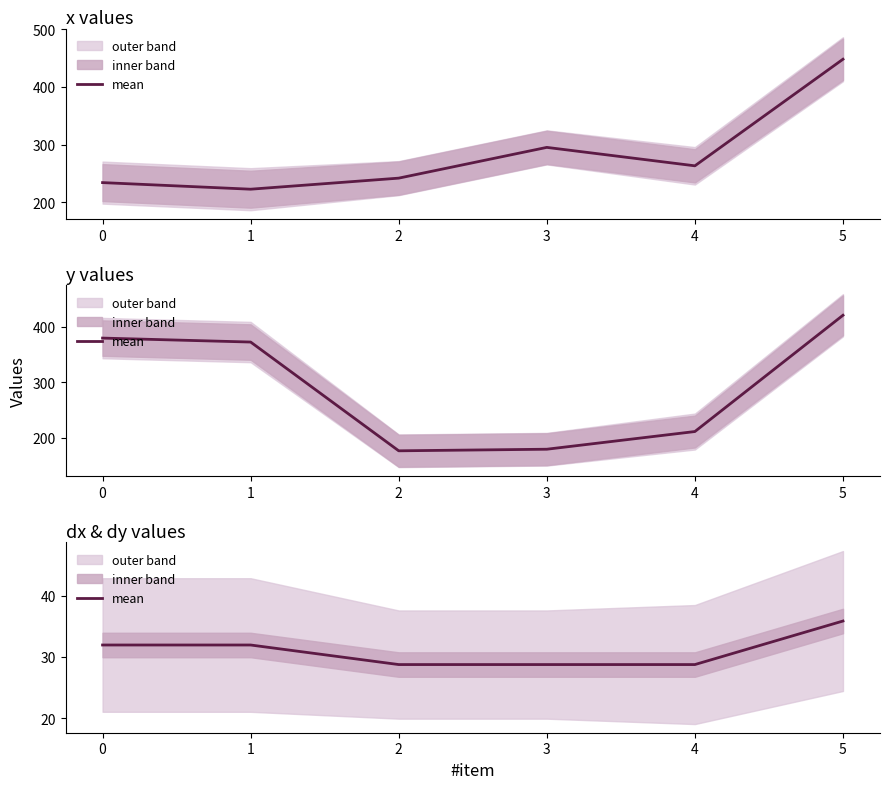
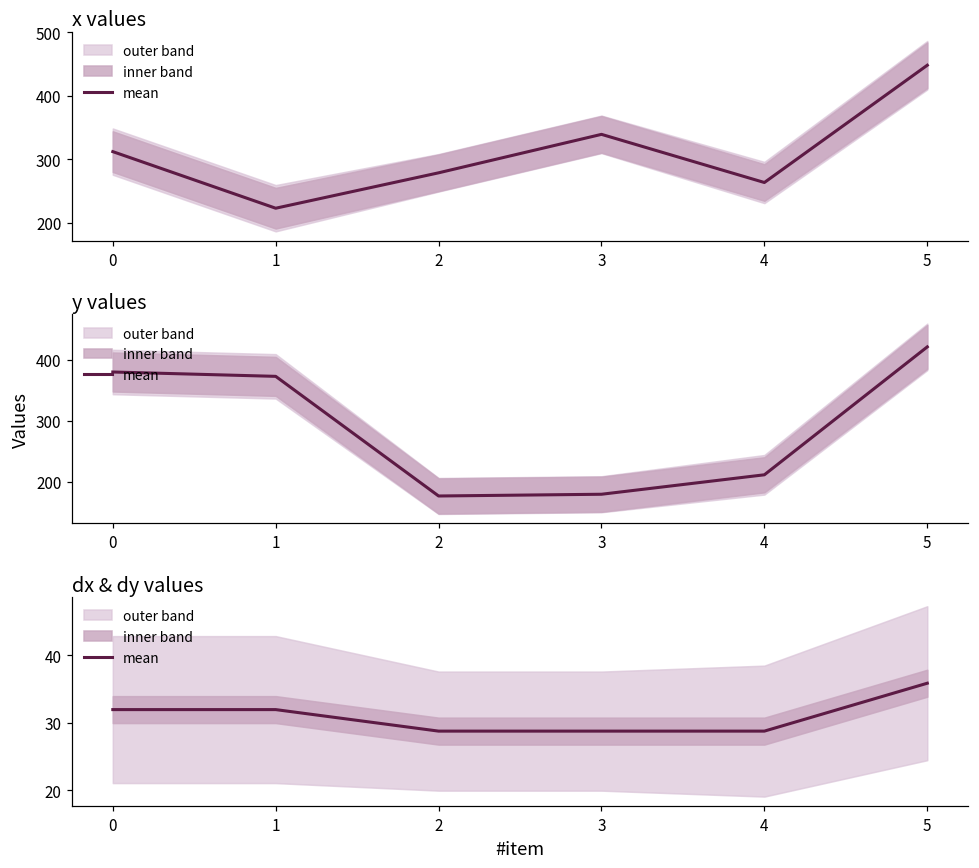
x values, mean, 0: 230 -> 310
x values, mean, 2: 240 -> 280
x values, mean, 3: 300 -> 340
